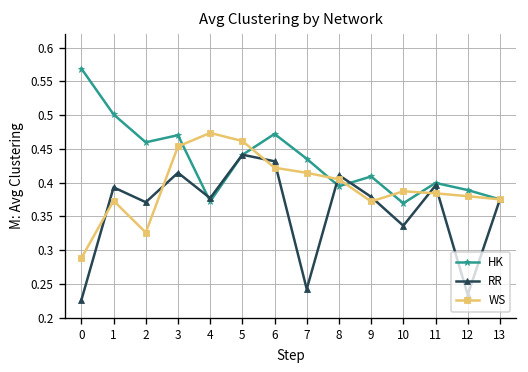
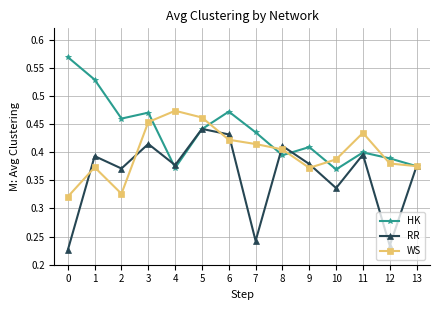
WS, 0: 0.29 -> 0.32
HK, 1: 0.50 -> 0.53
WS, 11: 0.38 -> 0.43
